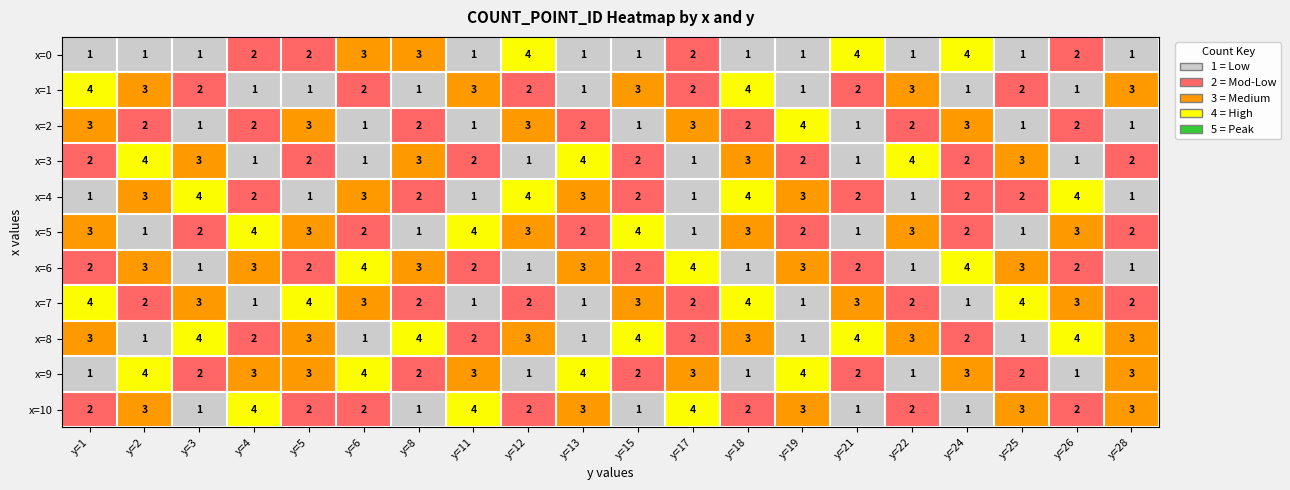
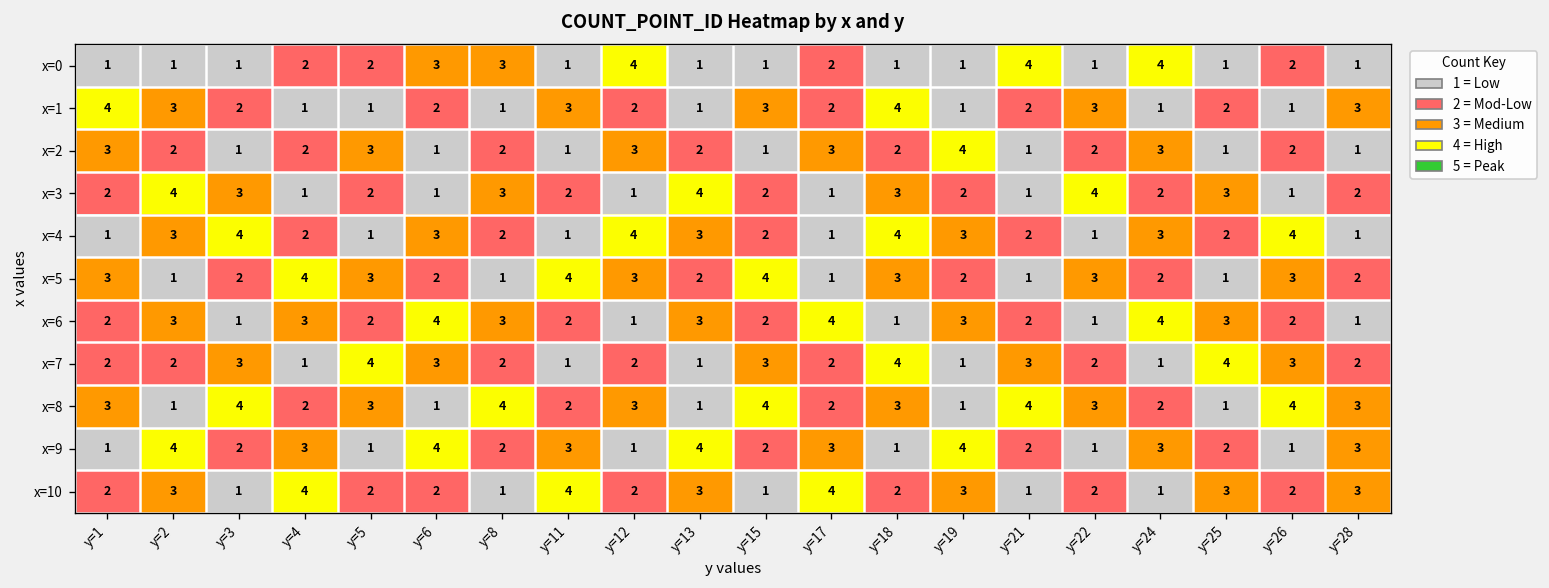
x=4, y=24: 2 -> 3
x=7, y=1: 4 -> 2
x=9, y=5: 3 -> 1
